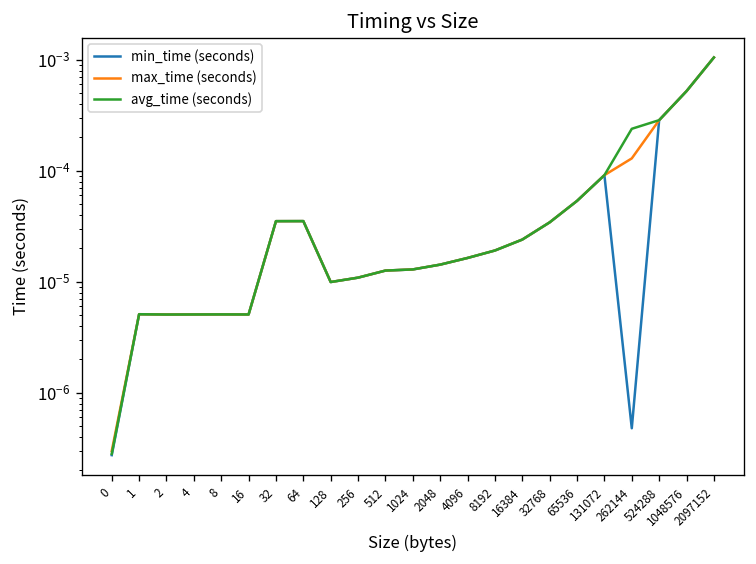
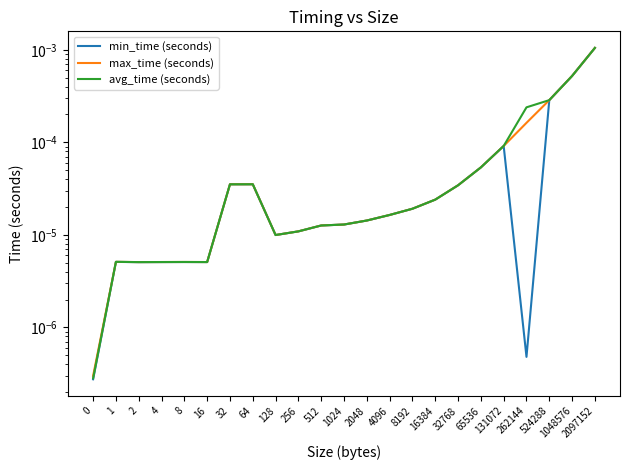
max_time (seconds), 262144: 0.00013 -> 0.00016
